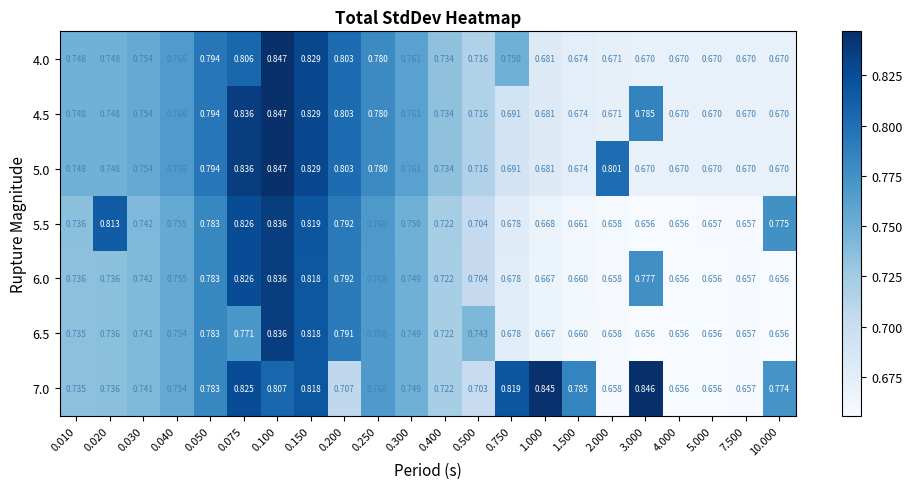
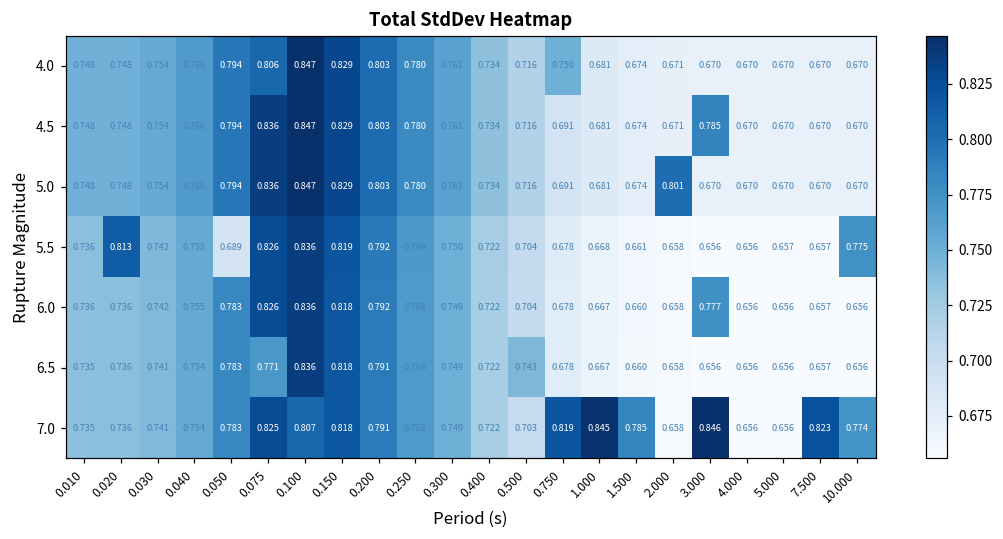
5.5, 0.050: 0.783 -> 0.689
7.0, 0.200: 0.707 -> 0.791
7.0, 7.500: 0.657 -> 0.823
